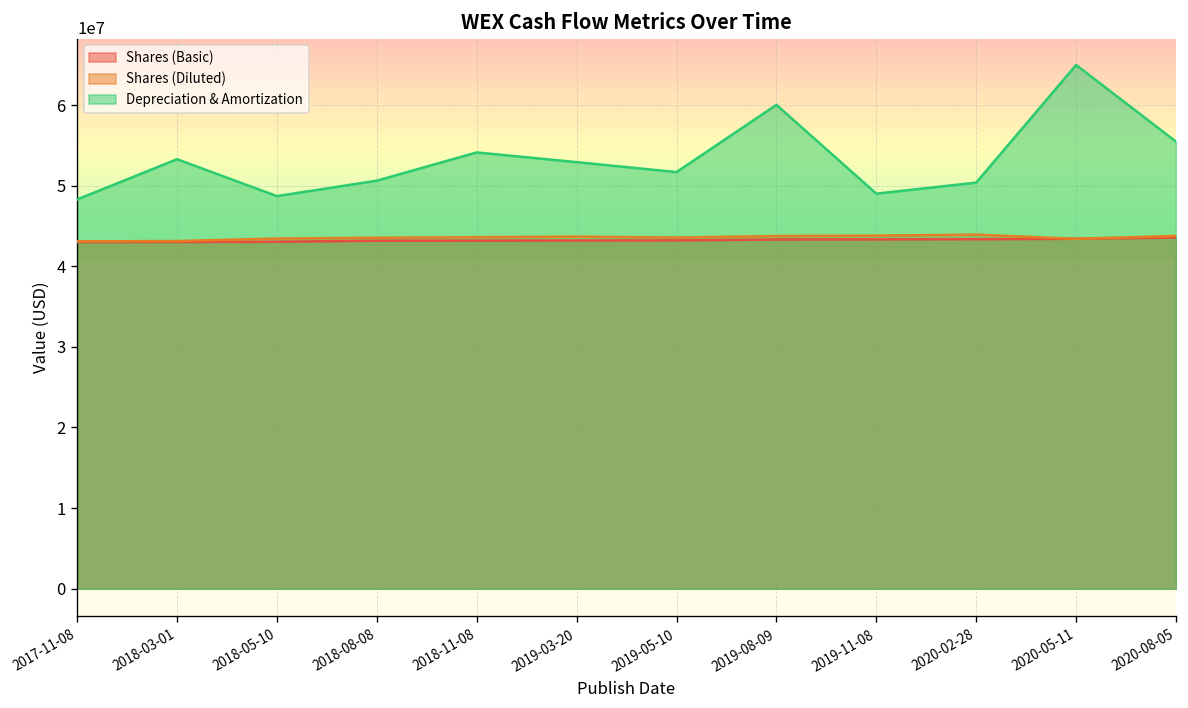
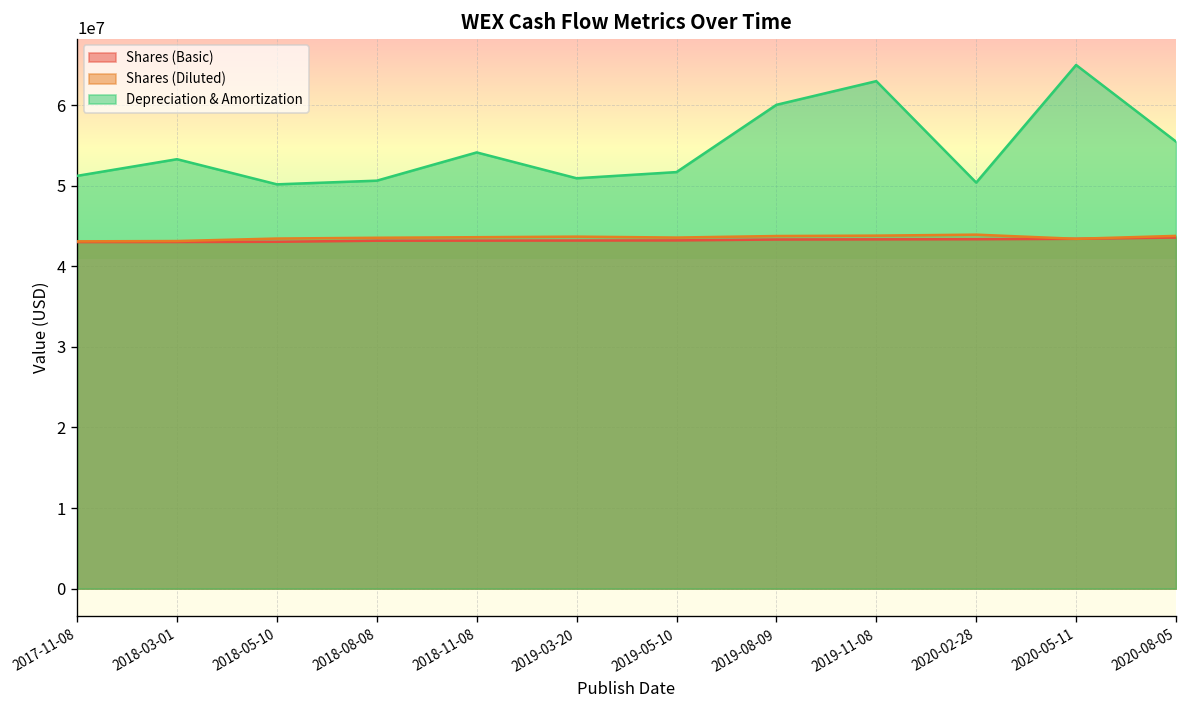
Depreciation & Amortization, 2017-11-08: 48000000 -> 51000000
Depreciation & Amortization, 2018-05-10: 49000000 -> 50000000
Depreciation & Amortization, 2019-03-20: 53000000 -> 51000000
Depreciation & Amortization, 2019-11-08: 49000000 -> 63000000
